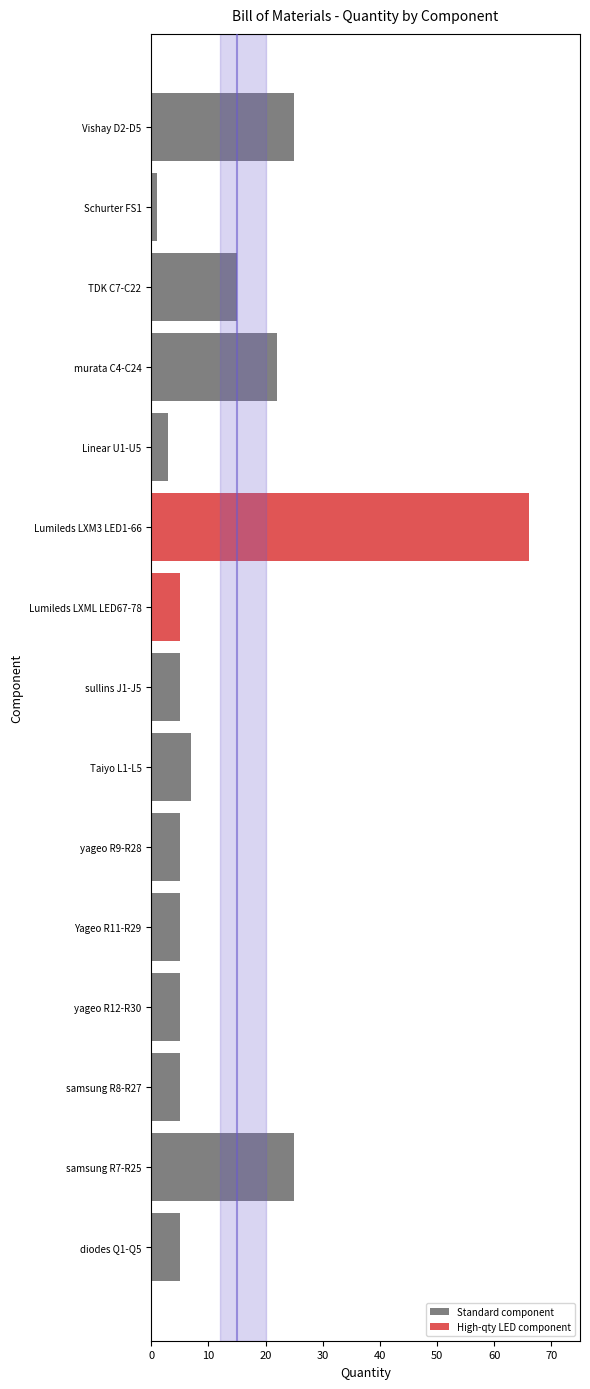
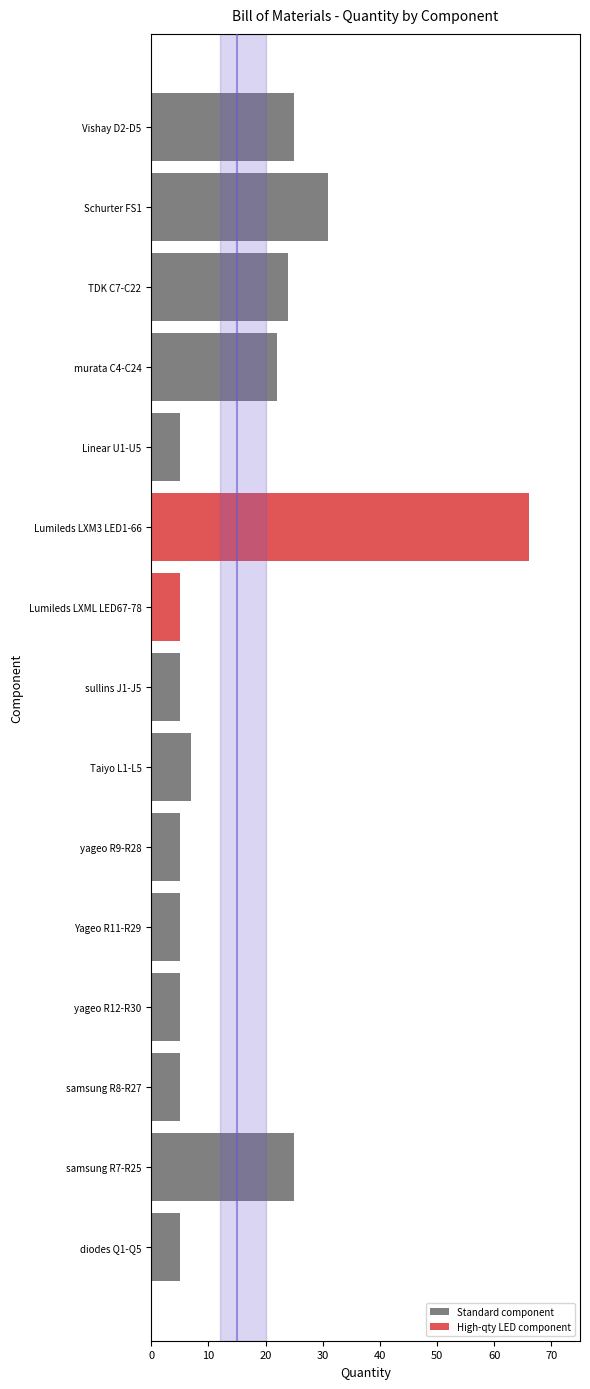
Schurter FS1: 1 -> 31
TDK C7-C22: 15 -> 24
Linear U1-U5: 3 -> 5
